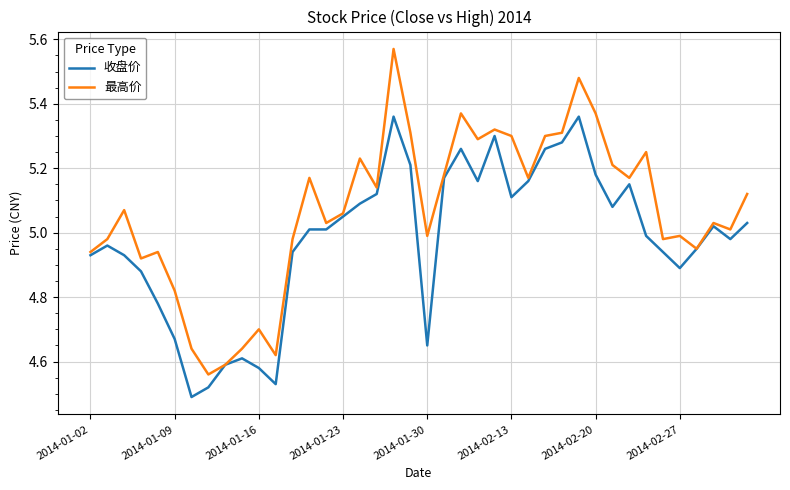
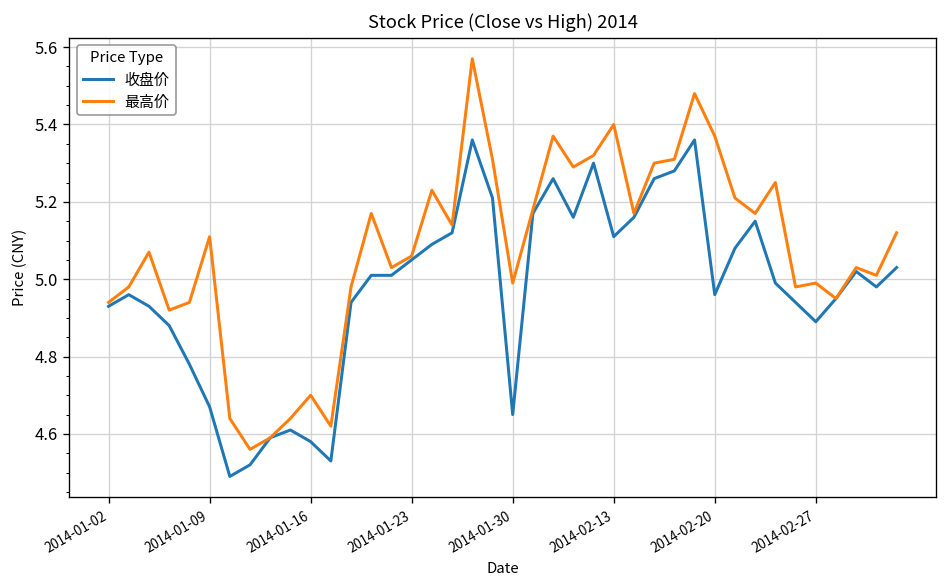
最高价, 2014-01-09: 4.82 -> 5.11
最高价, 2014-02-13: 5.3 -> 5.4
收盘价, 2014-02-20: 5.18 -> 4.96
